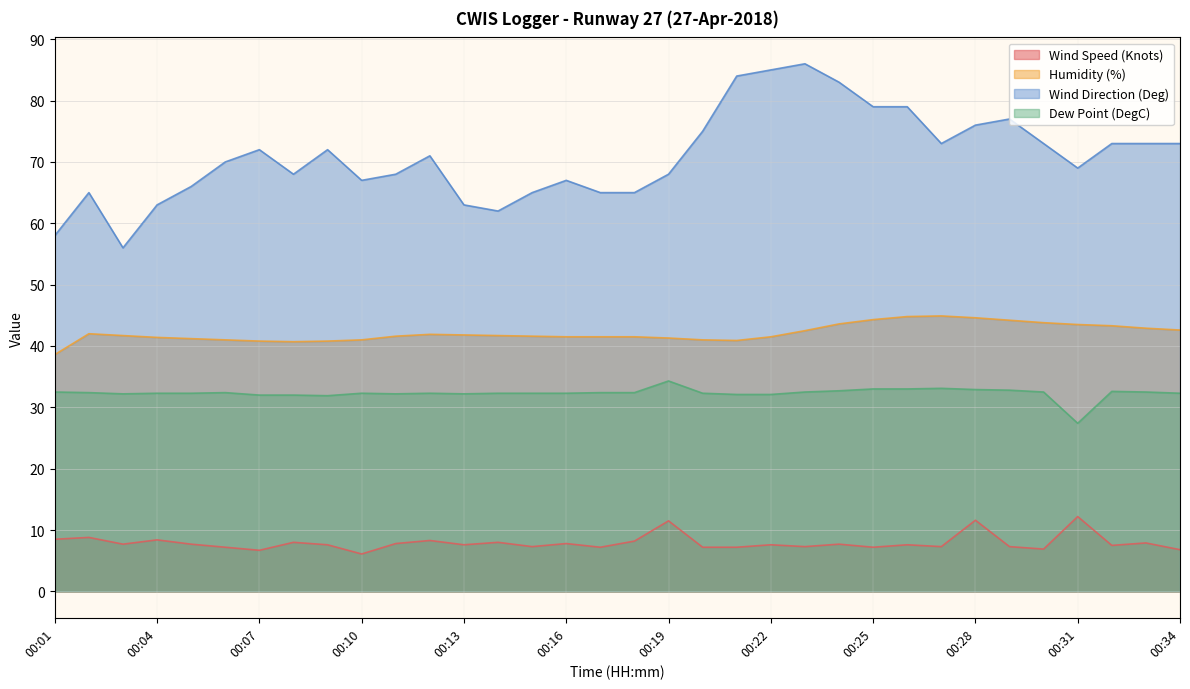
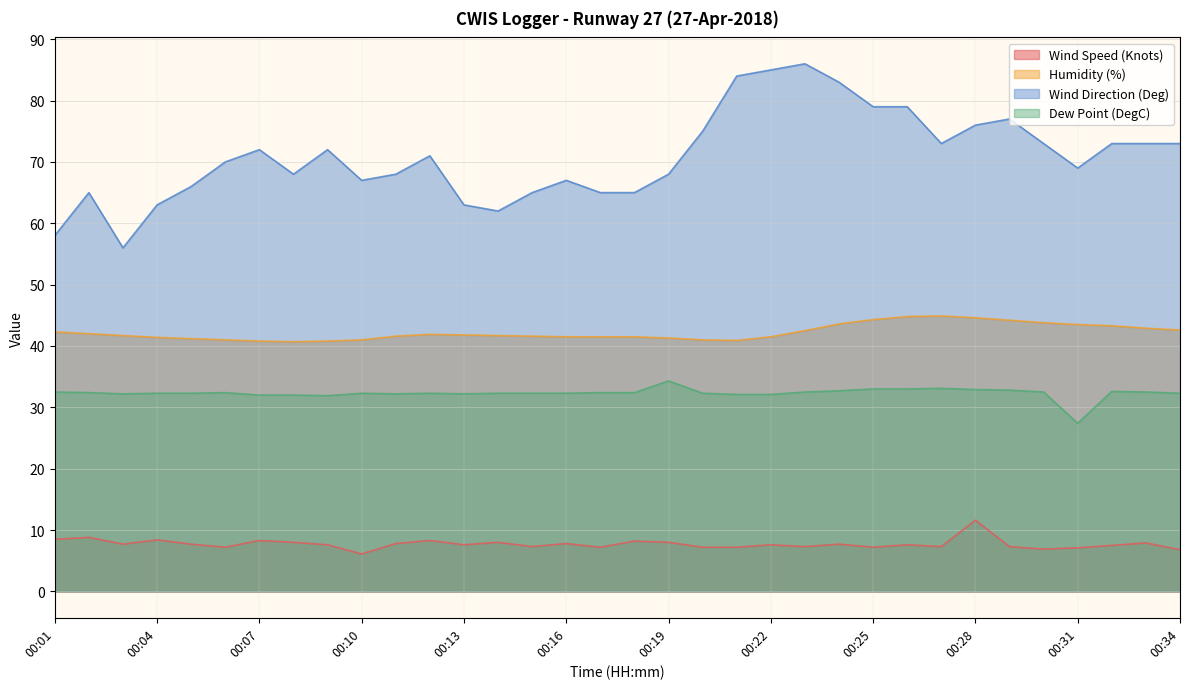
Humidity (%), 00:01: 39 -> 42
Wind Speed (Knots), 00:07: 7 -> 8
Wind Speed (Knots), 00:19: 12 -> 8
Wind Speed (Knots), 00:31: 12 -> 7
